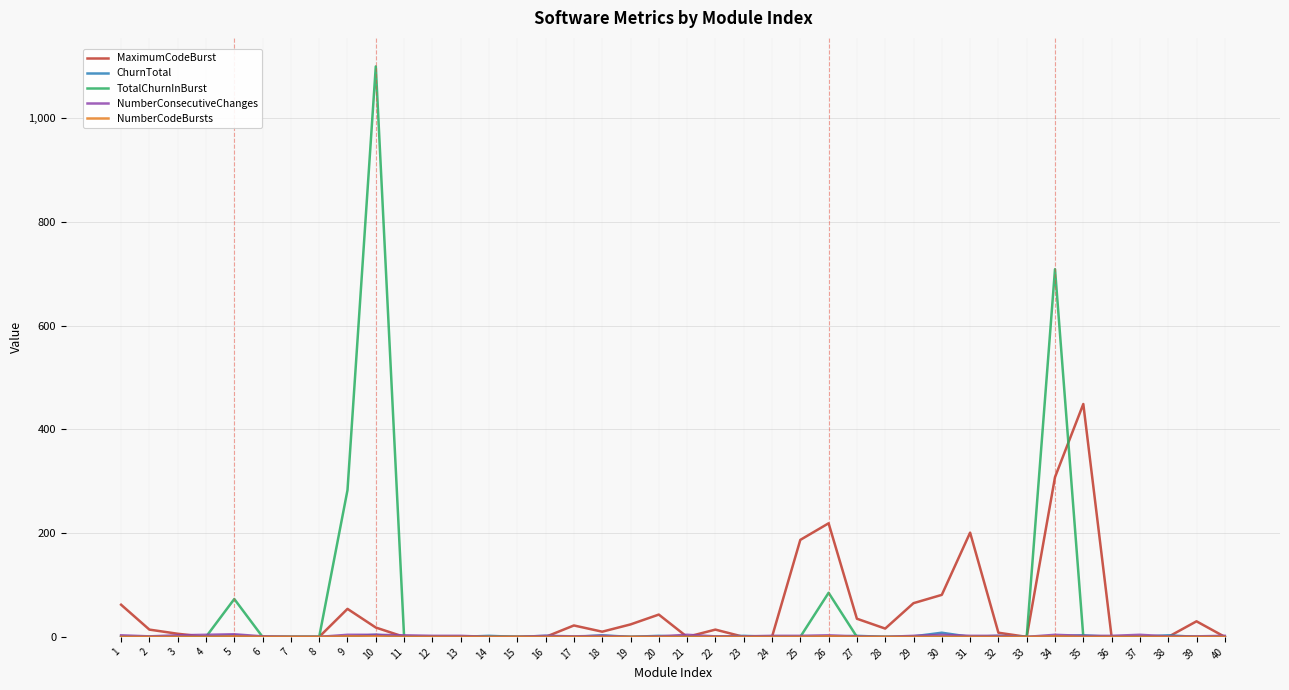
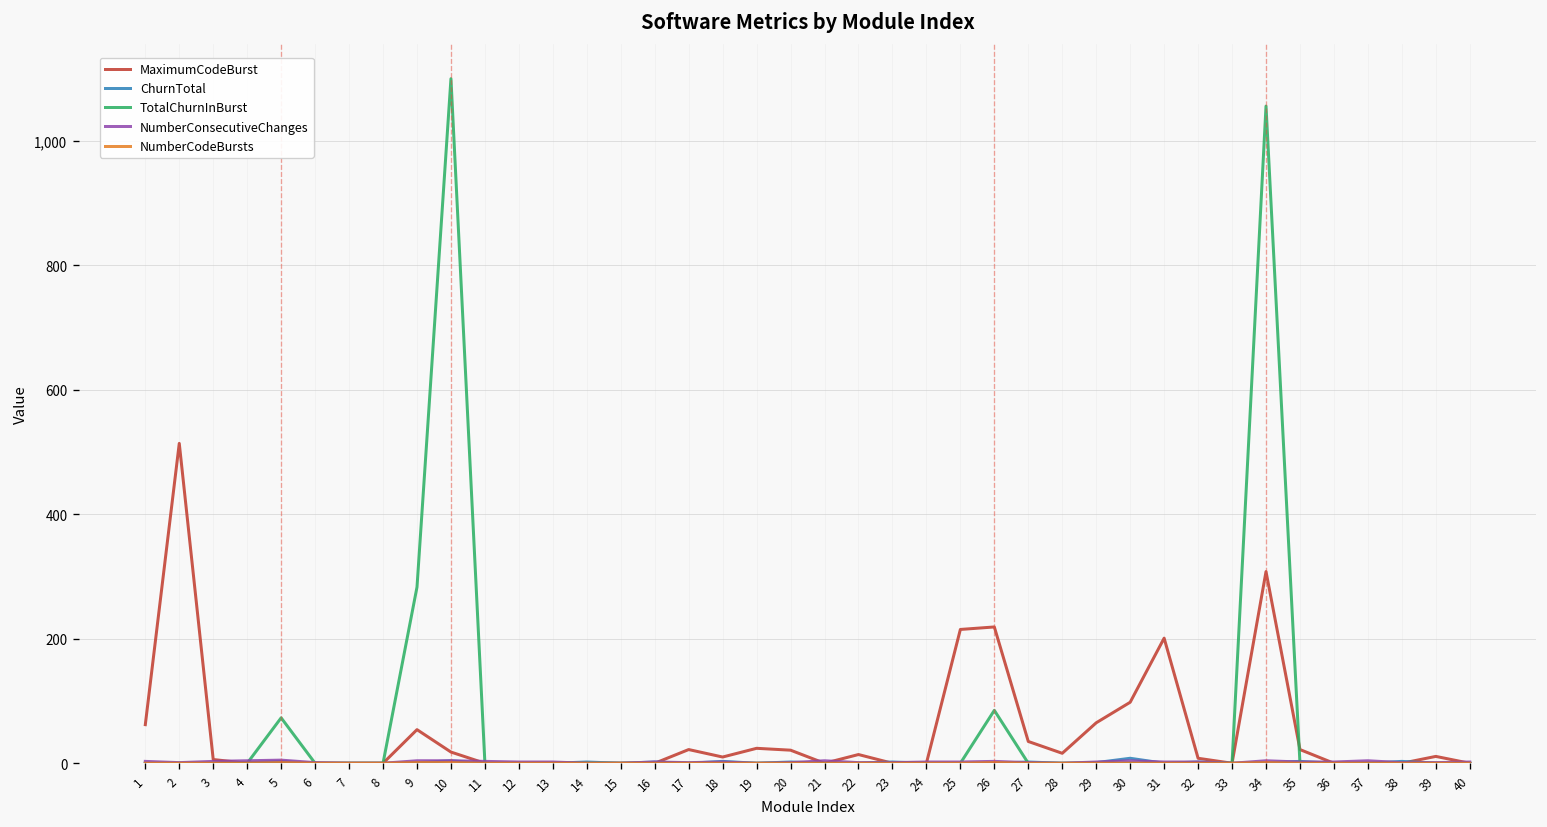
MaximumCodeBurst, 2: 10 -> 510
MaximumCodeBurst, 20: 40 -> 20
MaximumCodeBurst, 25: 190 -> 220
MaximumCodeBurst, 30: 80 -> 100
TotalChurnInBurst, 34: 710 -> 1,060
MaximumCodeBurst, 35: 450 -> 20
MaximumCodeBurst, 39: 30 -> 10
